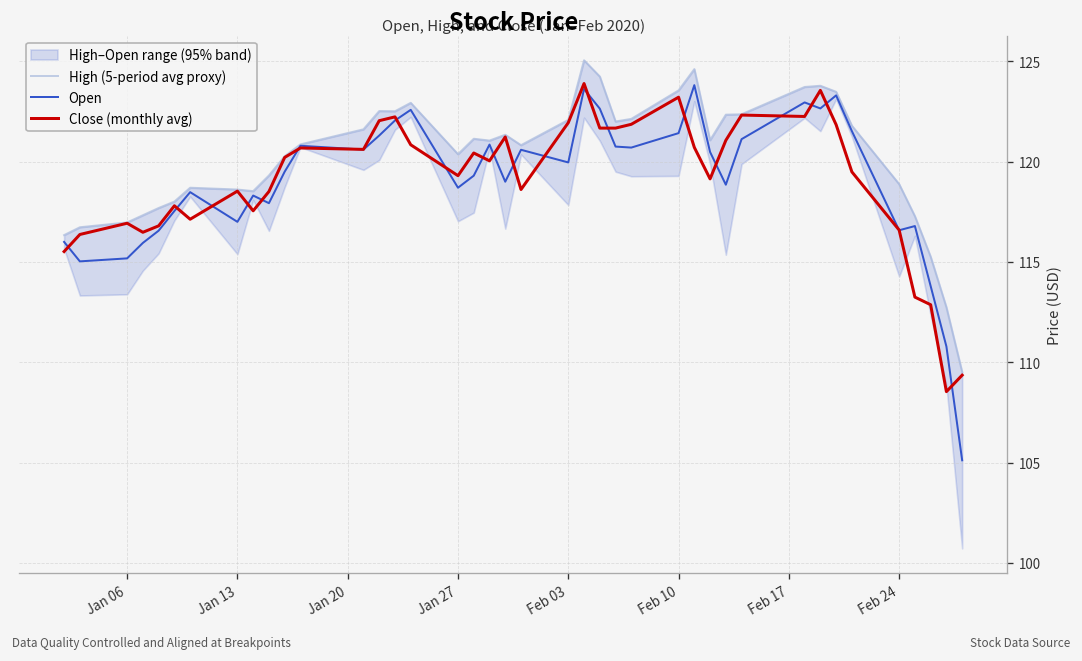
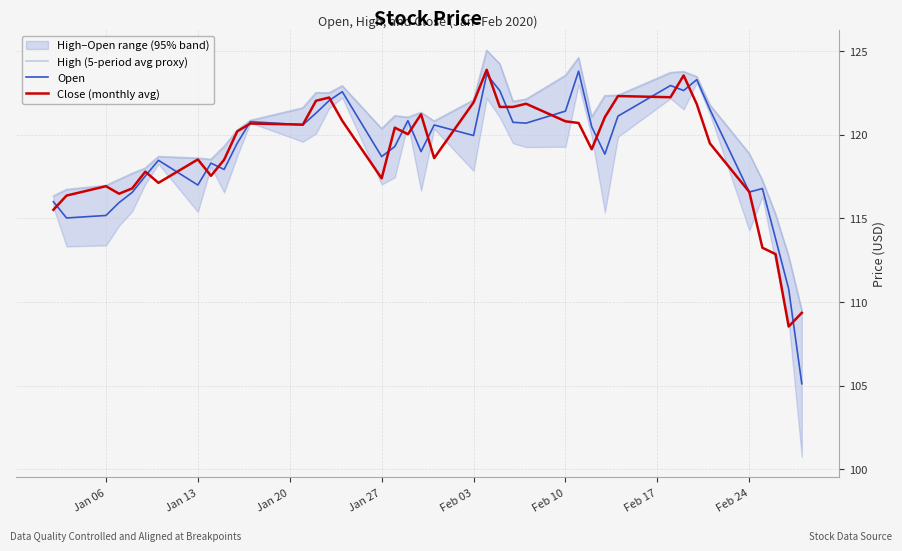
Close (monthly avg), Jan 27: 119.3 -> 117.4
Close (monthly avg), Feb 10: 123.2 -> 120.8
